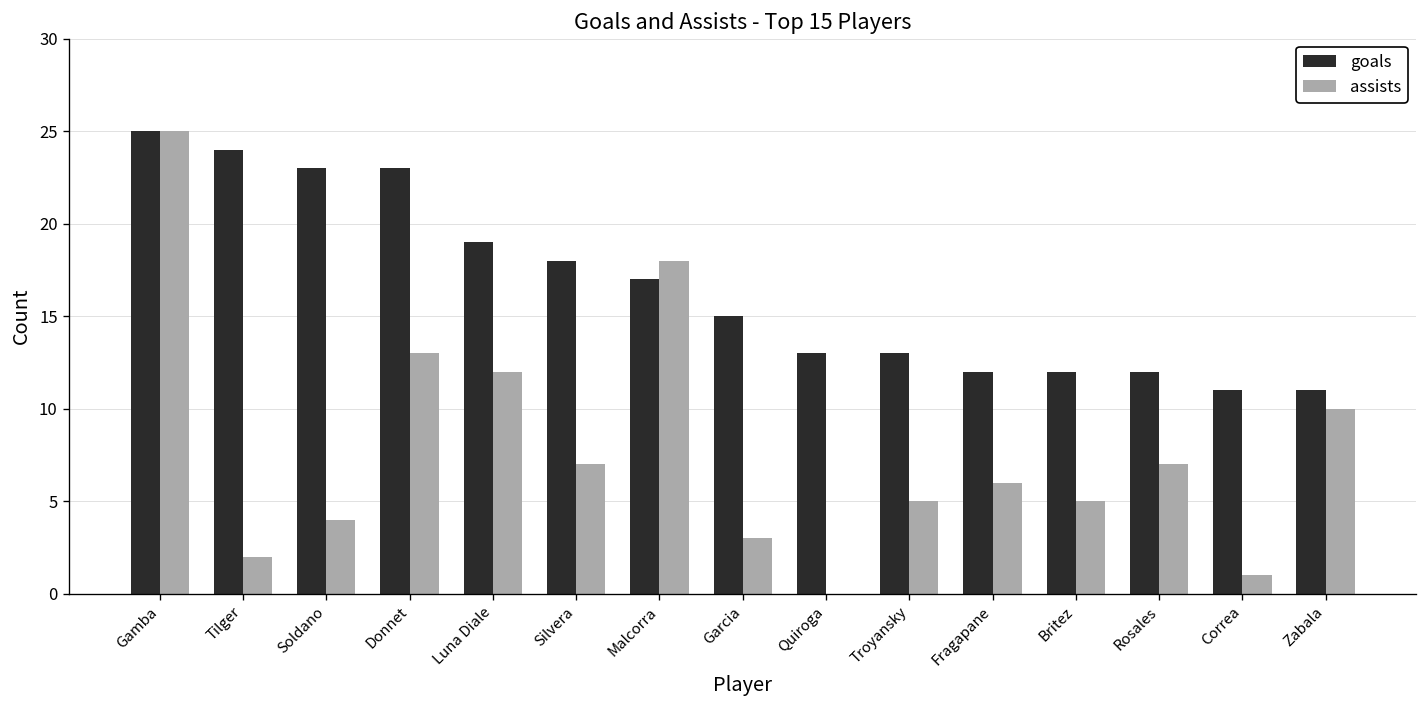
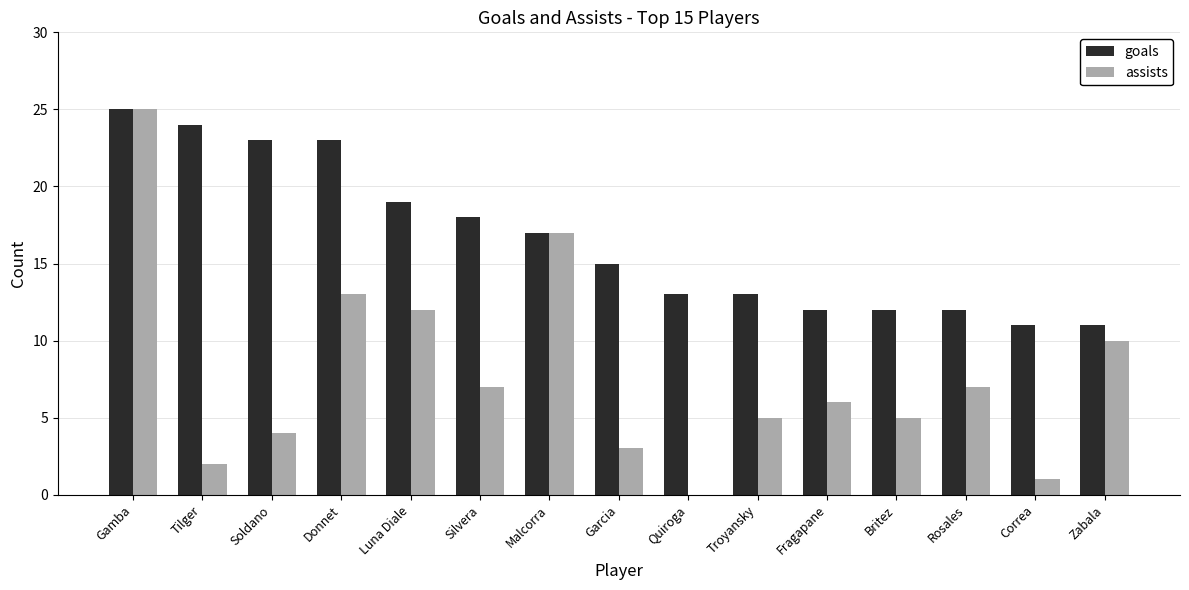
assists, Malcorra: 18 -> 17
